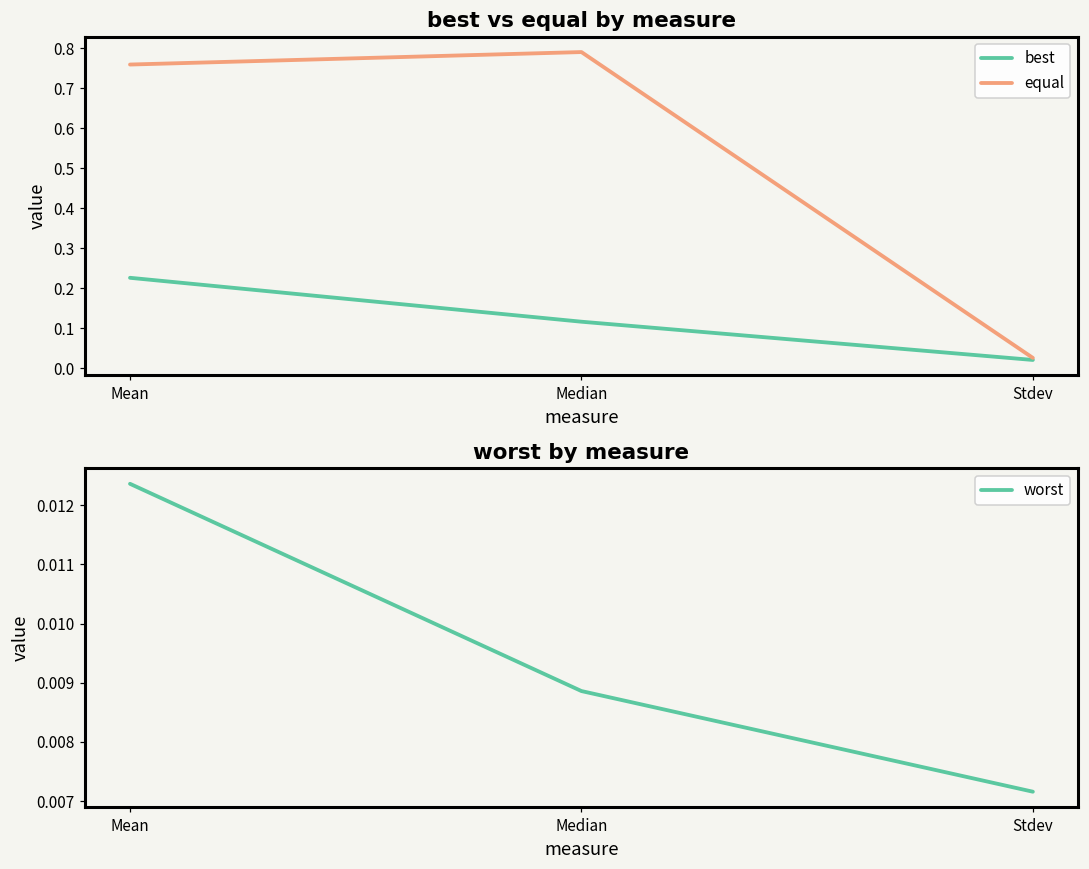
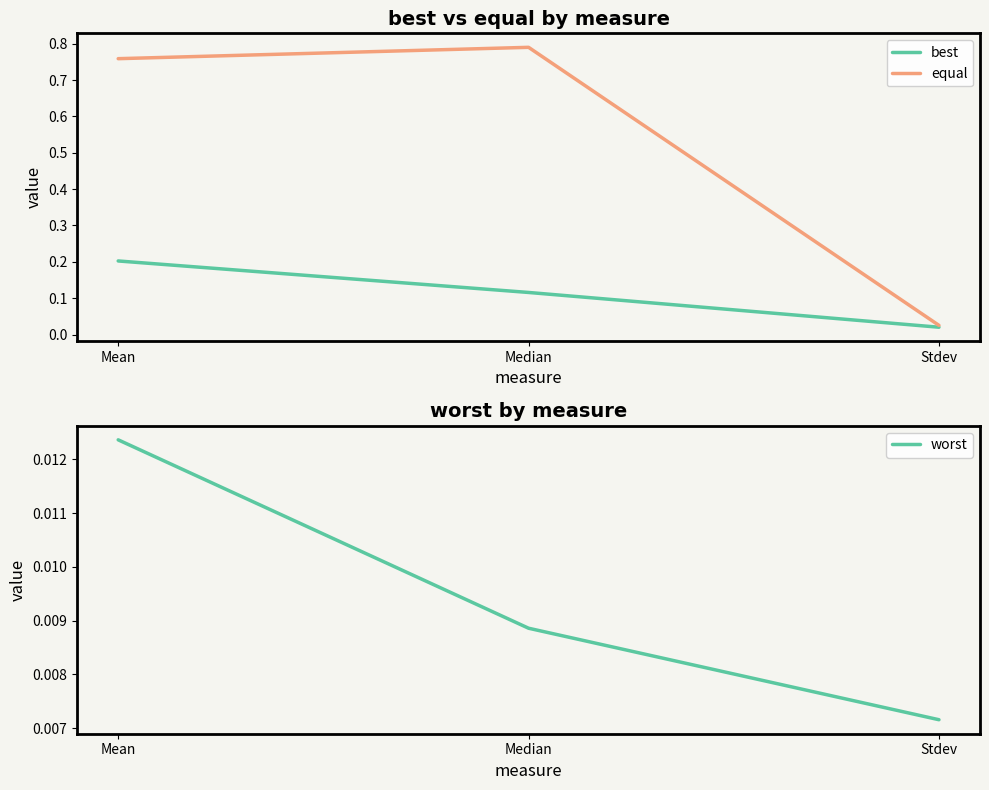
best vs equal by measure, best, Mean: 0.23 -> 0.20
